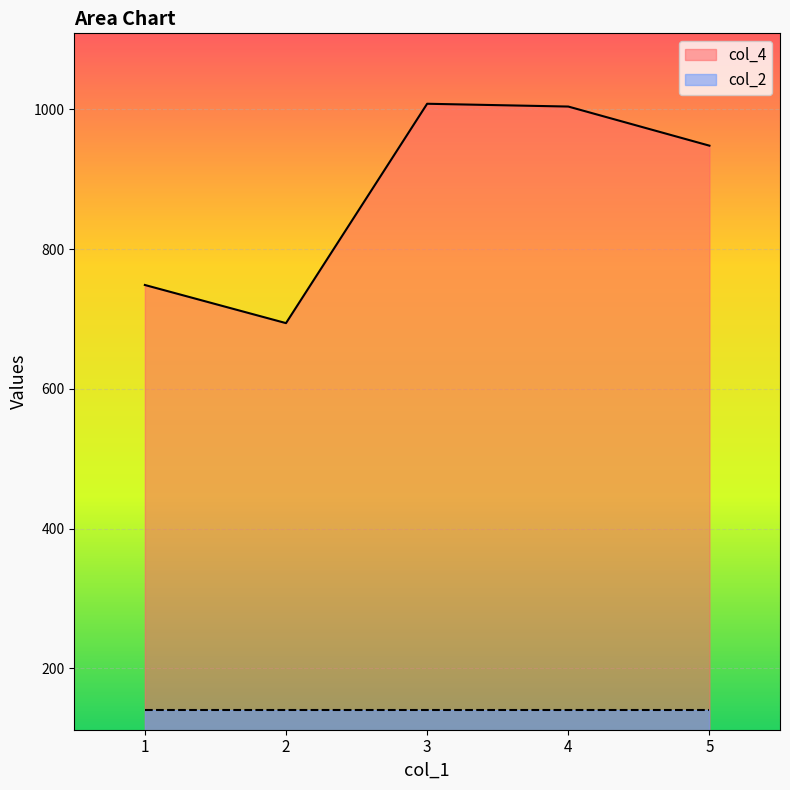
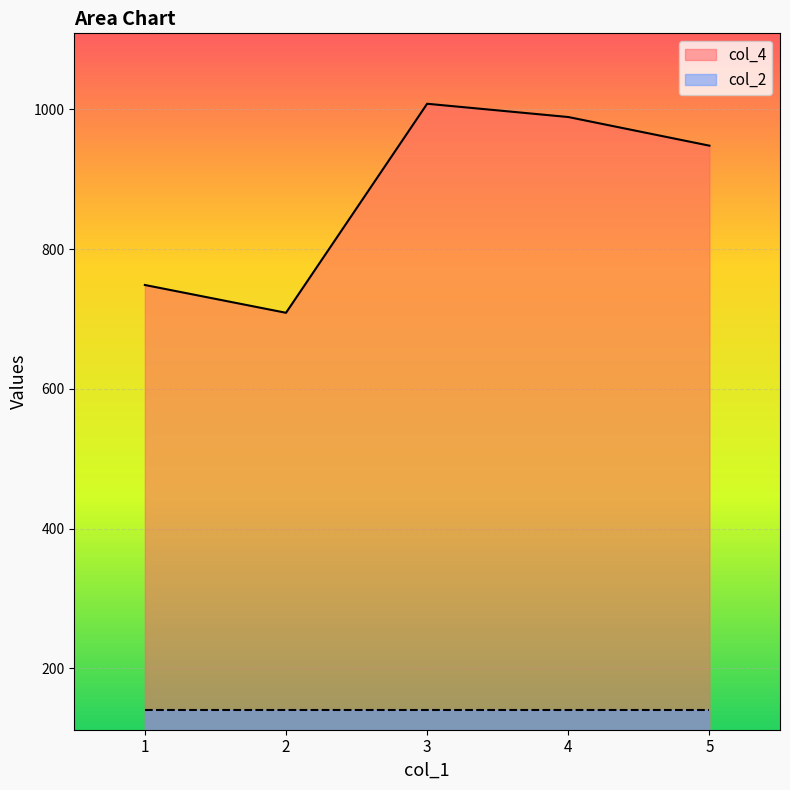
col_4, 2: 690 -> 710
col_4, 4: 1000 -> 990
